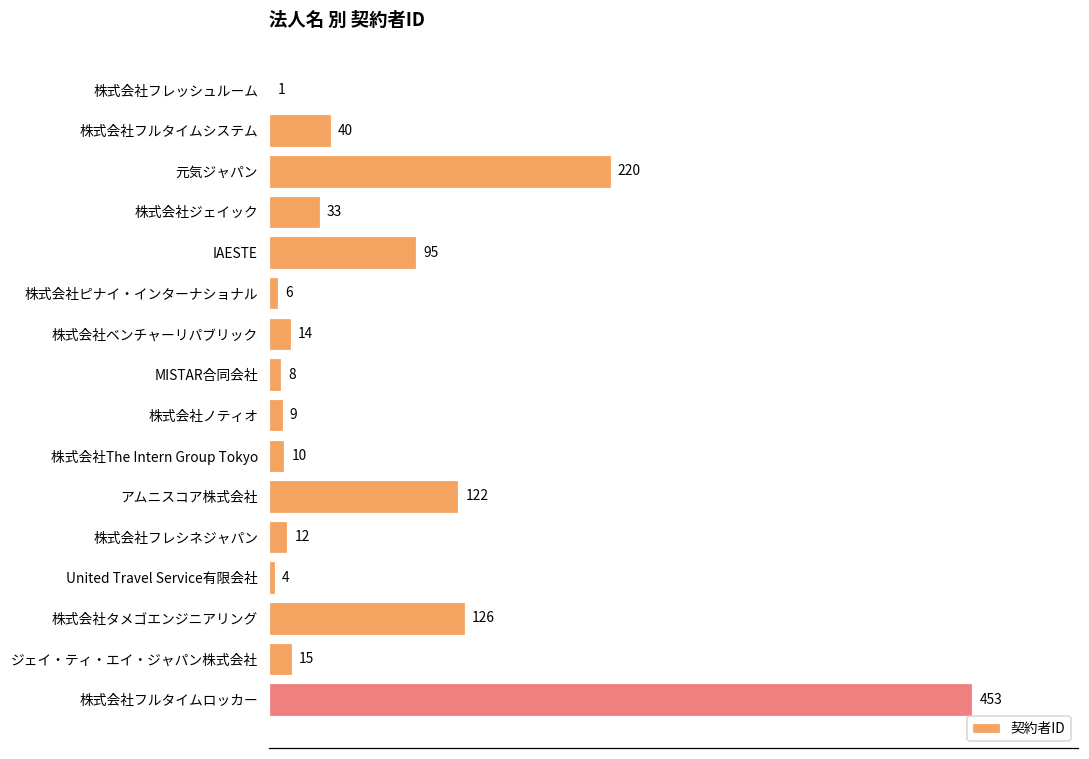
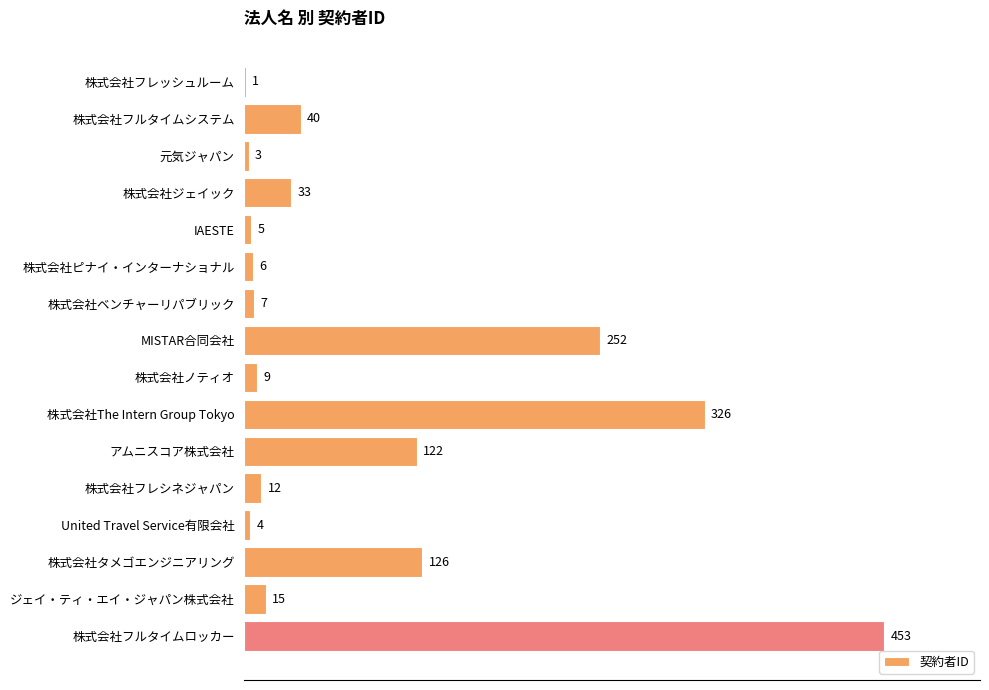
元気ジャパン: 220 -> 3
IAESTE: 95 -> 5
株式会社ベンチャーリパブリック: 14 -> 7
MISTAR合同会社: 8 -> 252
株式会社The Intern Group Tokyo: 10 -> 326
